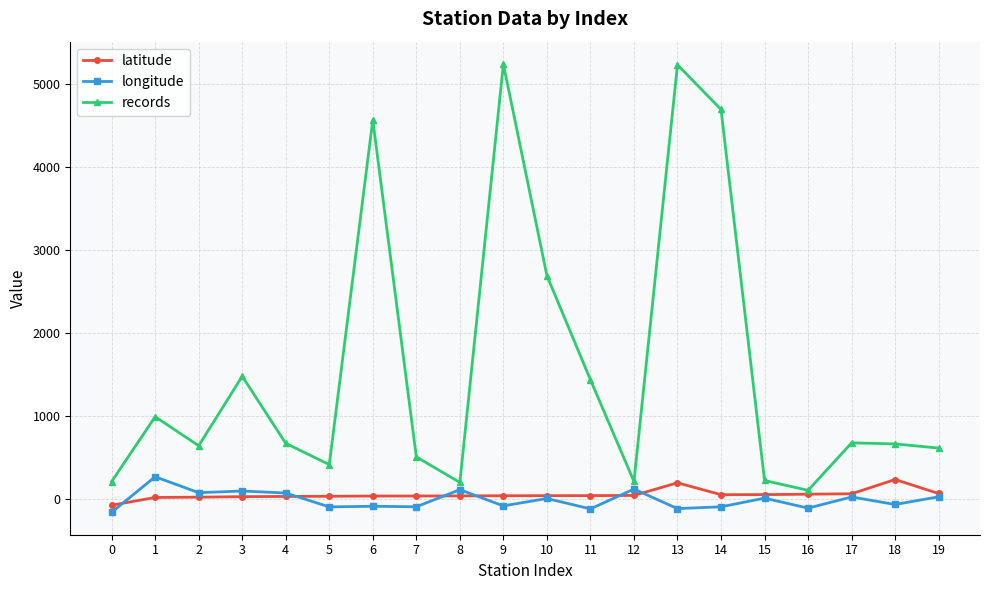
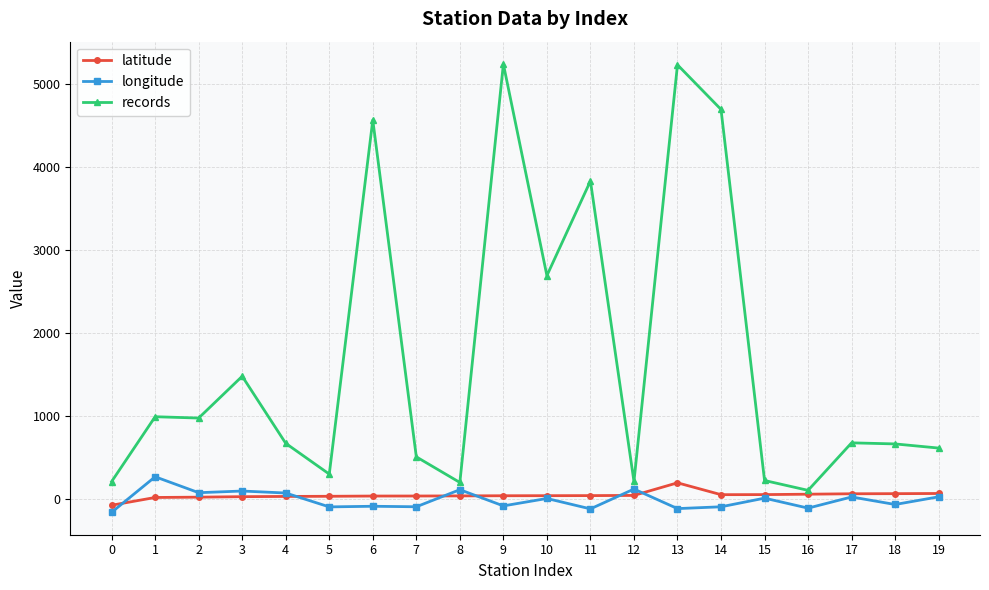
records, 2: 600 -> 1000
records, 5: 400 -> 300
records, 11: 1400 -> 3800
latitude, 18: 200 -> 100
